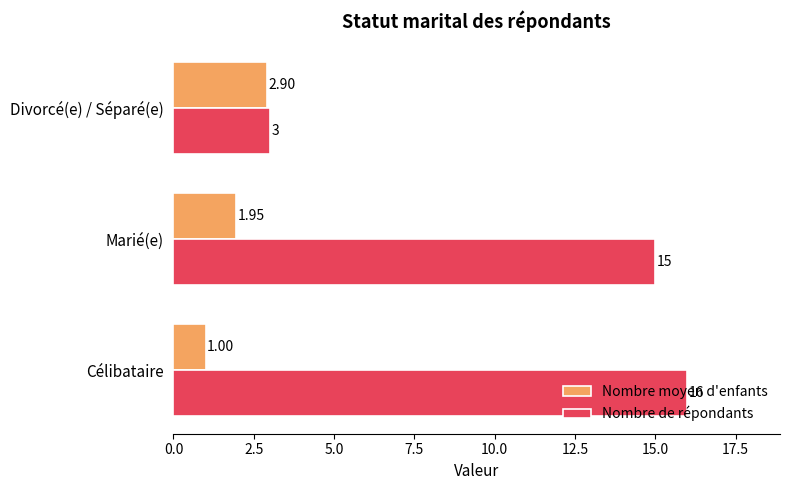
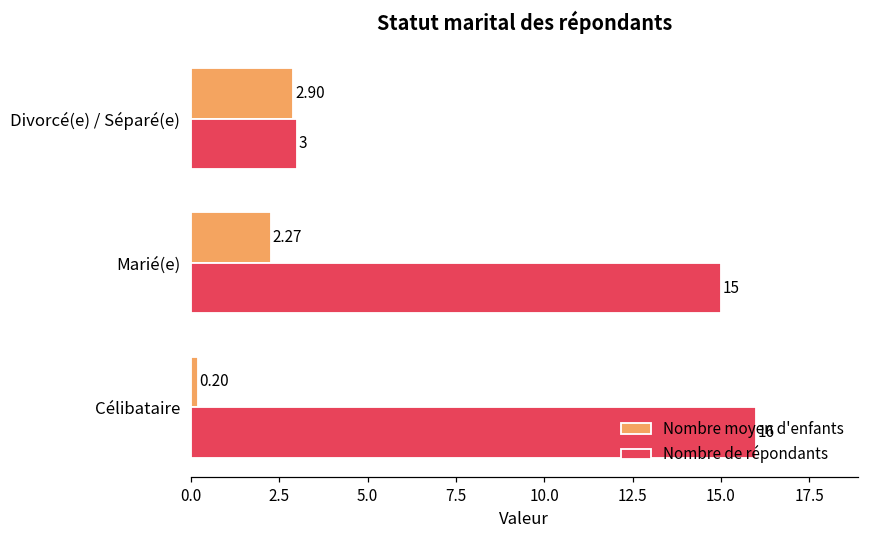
Nombre moyen d'enfants, Marié(e): 1.95 -> 2.27
Nombre moyen d'enfants, Célibataire: 1.00 -> 0.20
